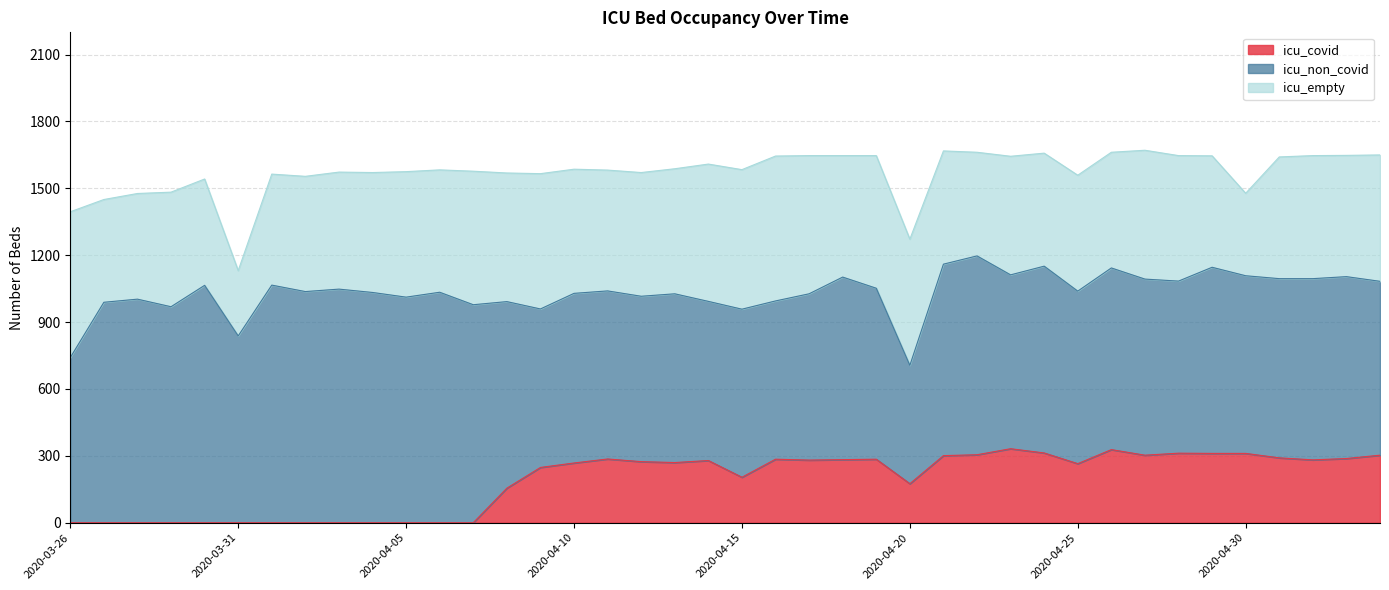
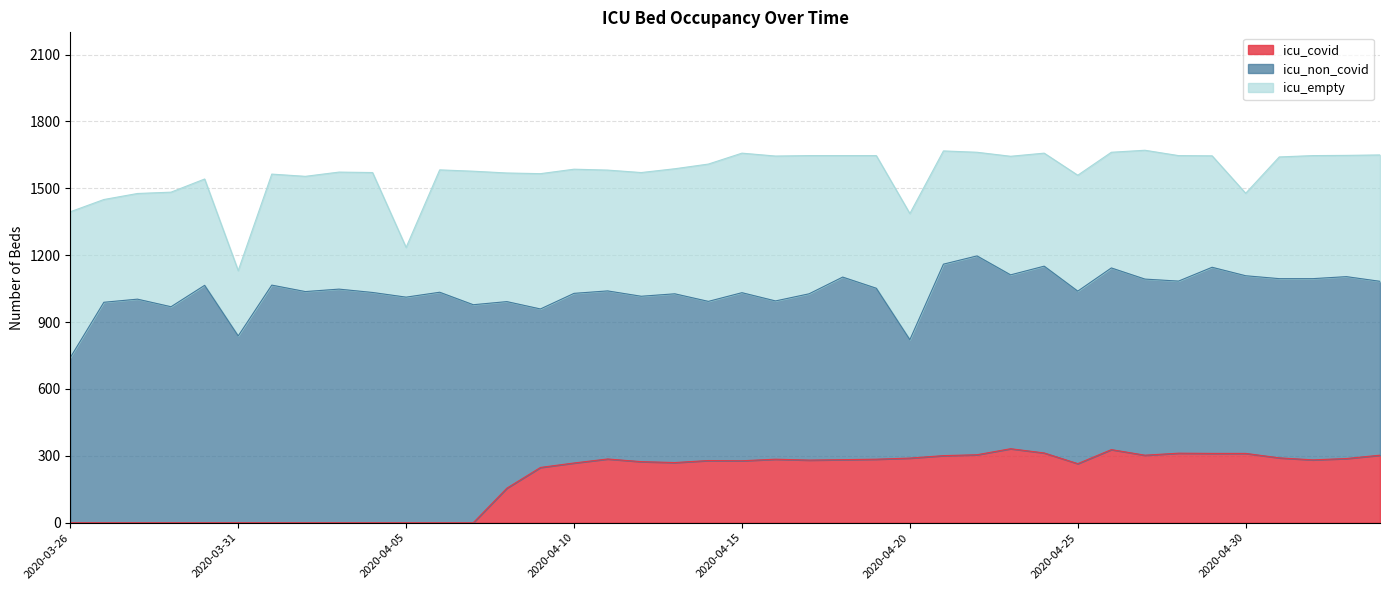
icu_empty, 2020-04-05: 560 -> 220
icu_covid, 2020-04-15: 200 -> 280
icu_covid, 2020-04-20: 180 -> 290
